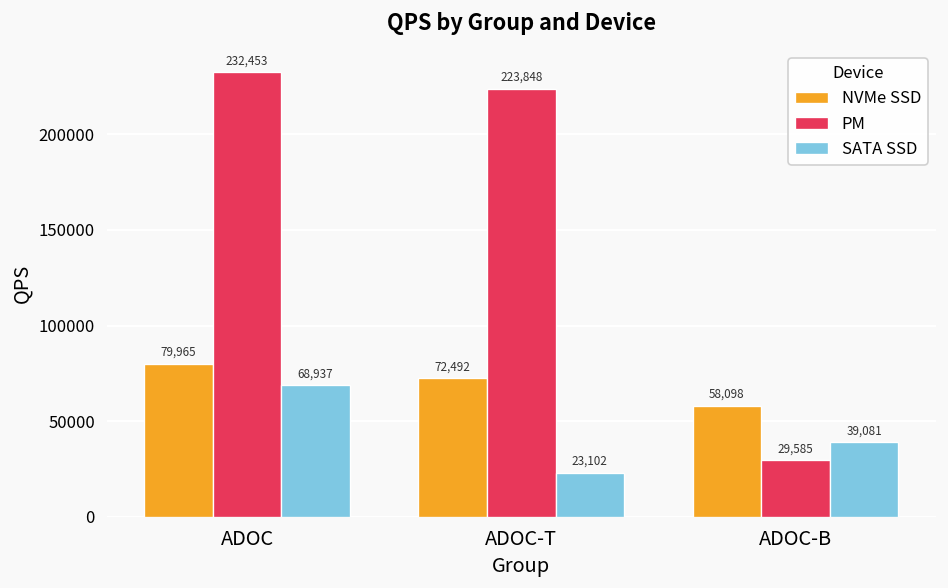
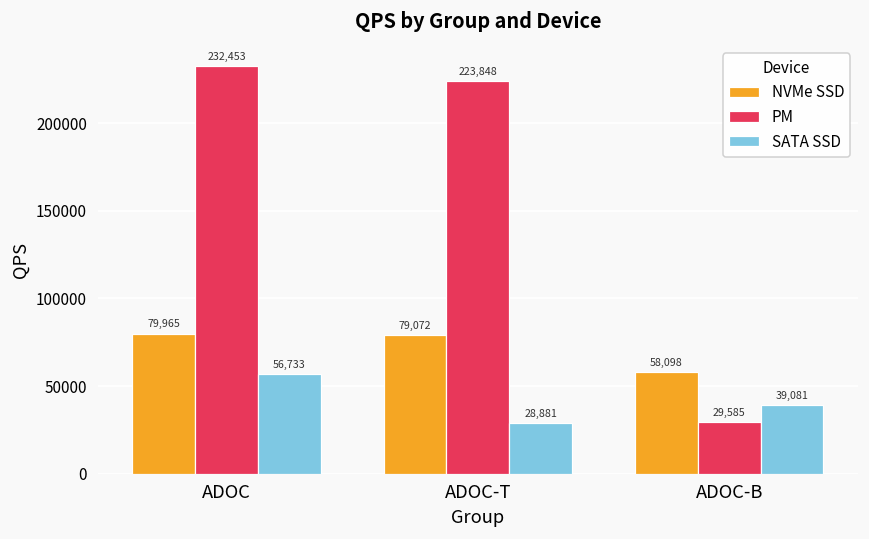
SATA SSD, ADOC: 68,937 -> 56,733
NVMe SSD, ADOC-T: 72,492 -> 79,072
SATA SSD, ADOC-T: 23,102 -> 28,881
